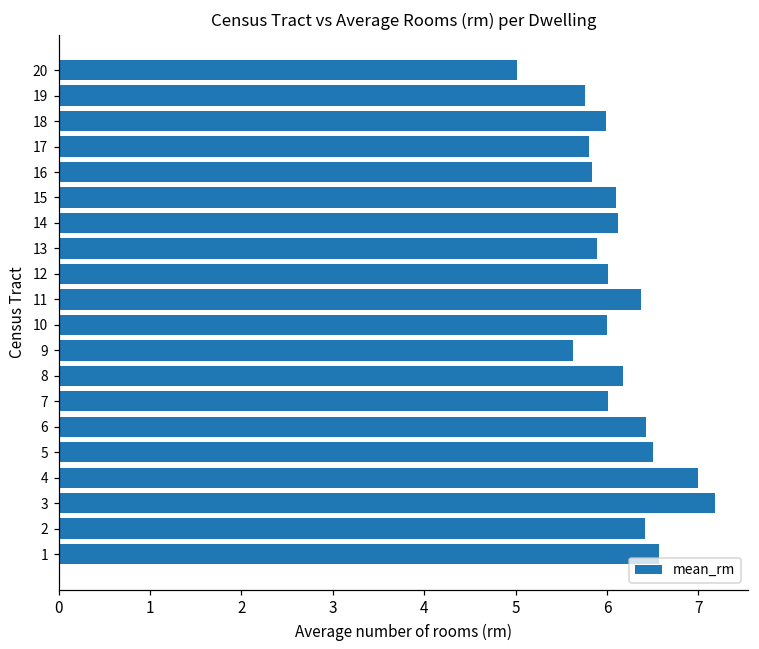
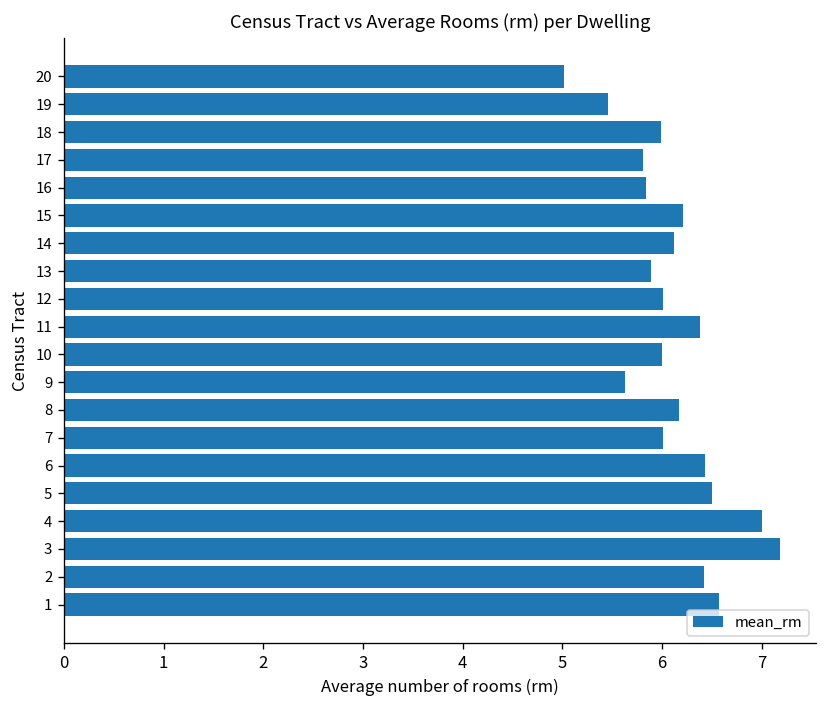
19: 5.8 -> 5.5
15: 6.1 -> 6.2
